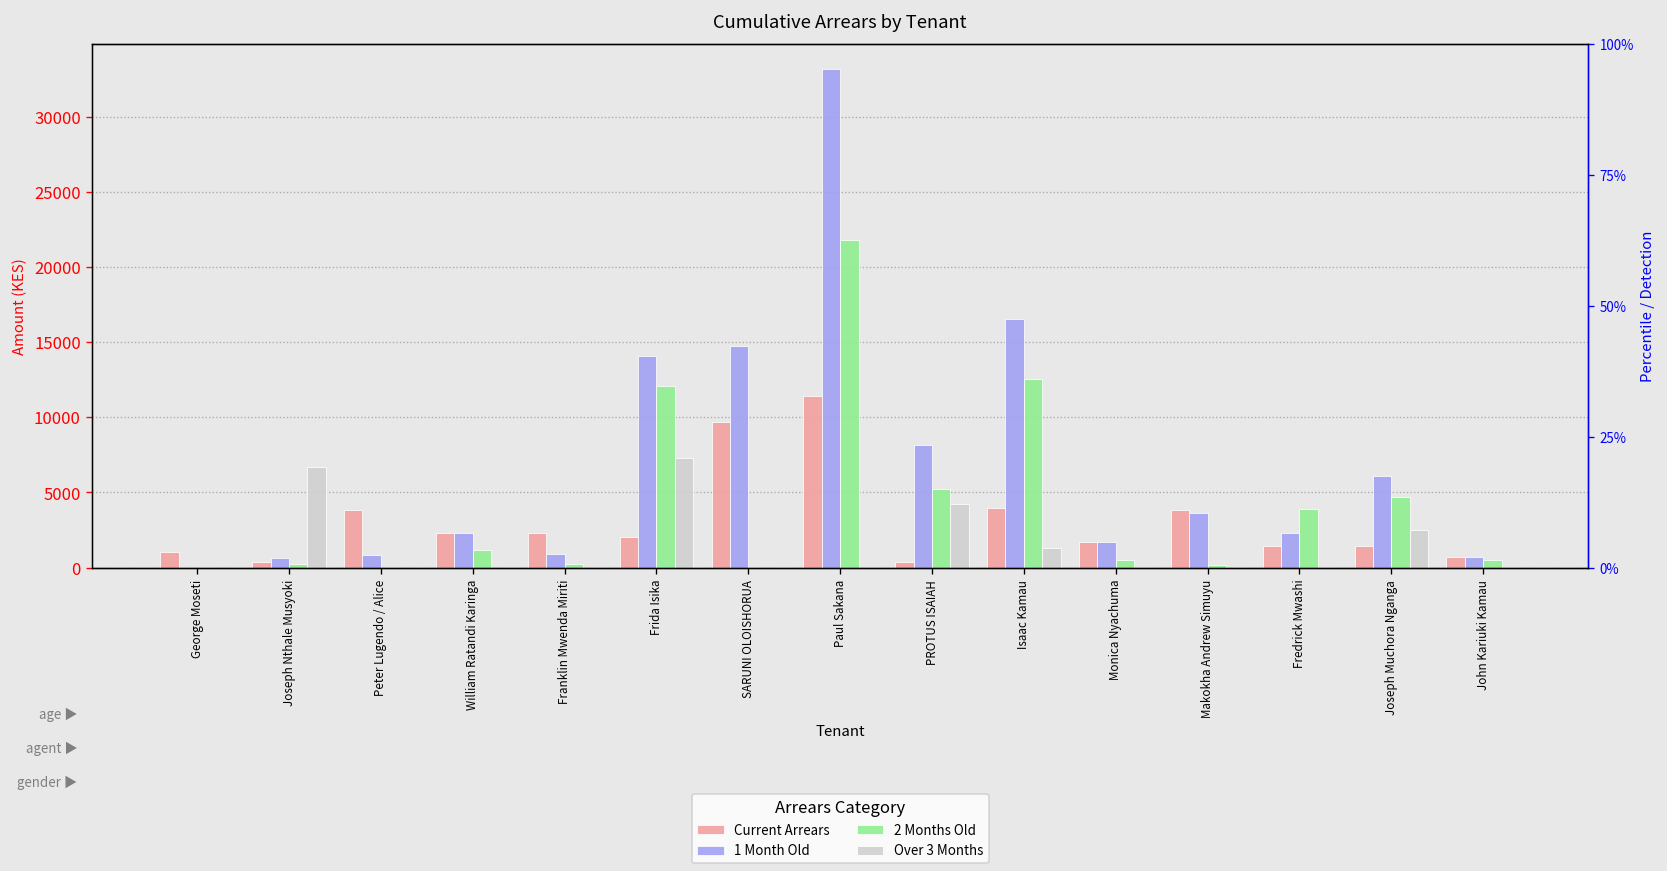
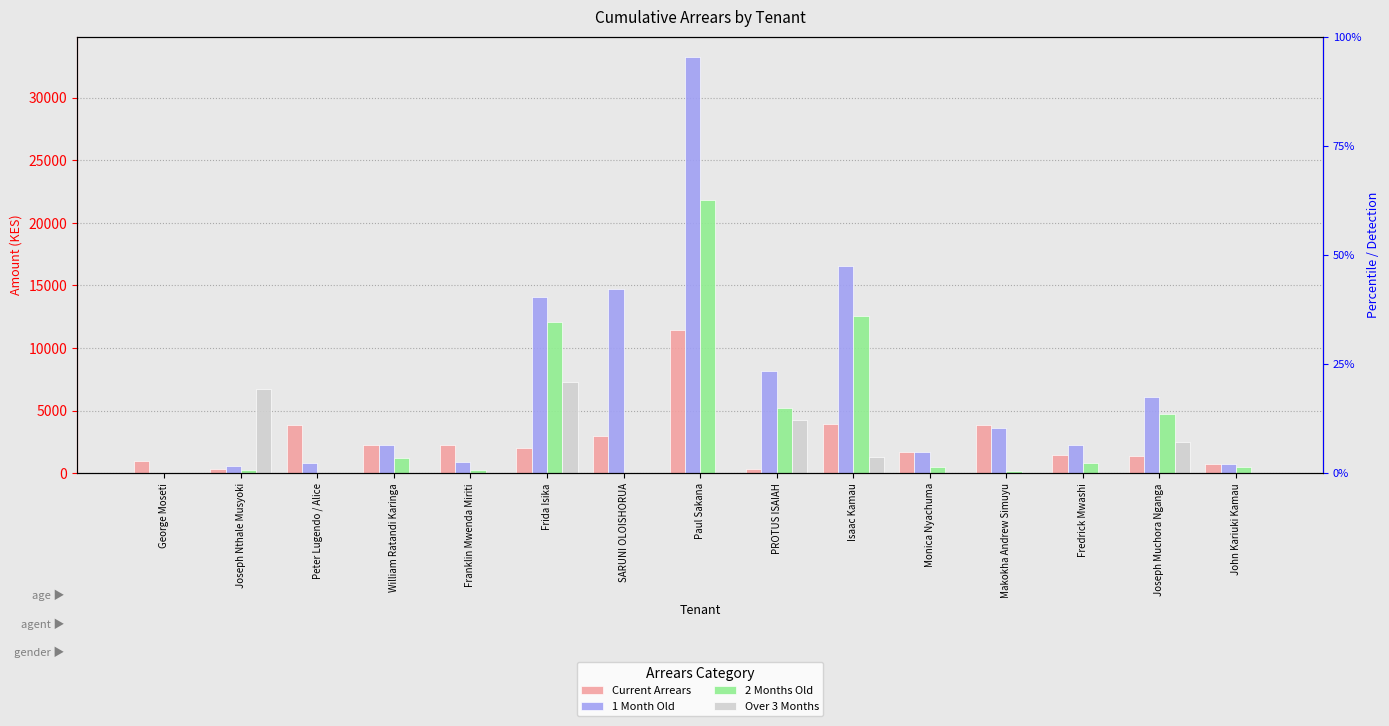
Current Arrears, SARUNI OLOISHORUA: 9700 -> 3000
2 Months Old, Fredrick Mwashi: 3900 -> 800
